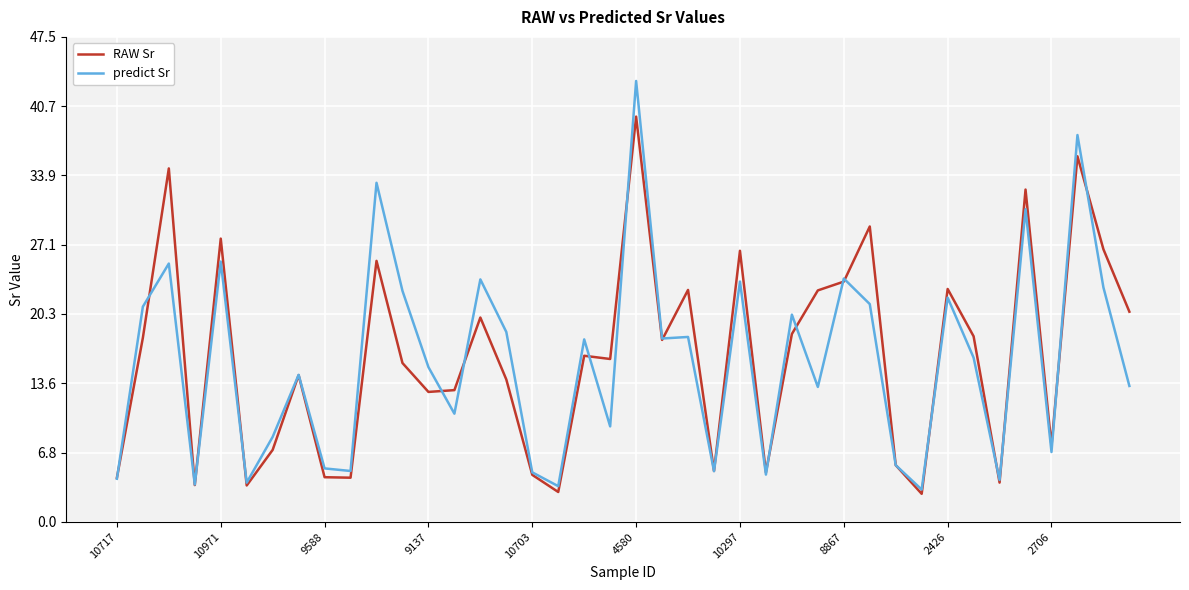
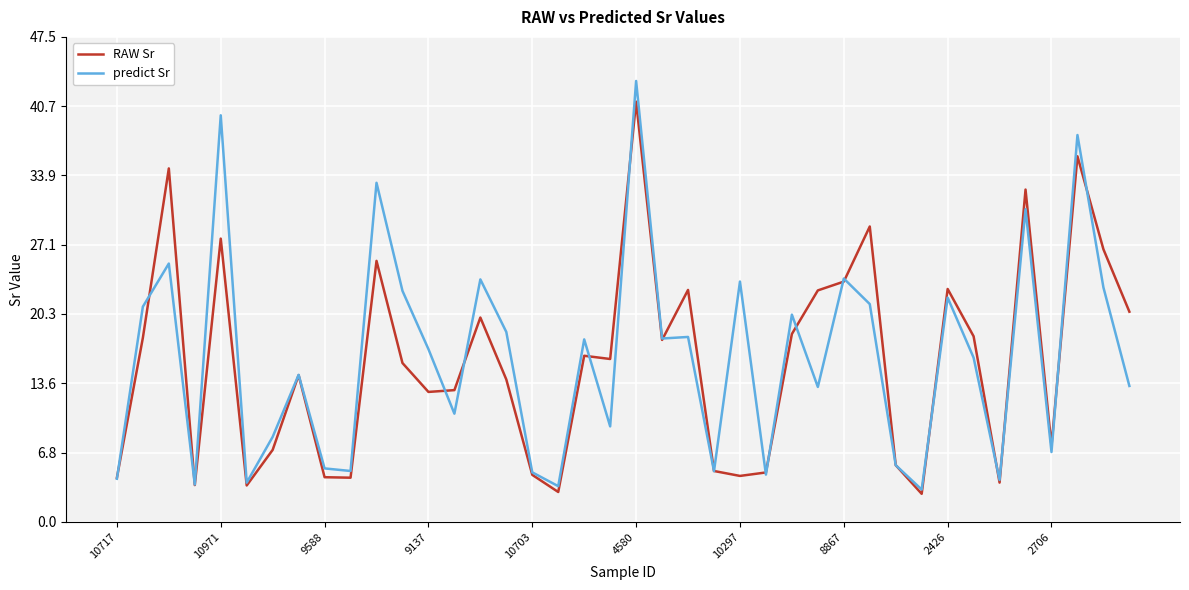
predict Sr, 10971: 25.5 -> 39.8
predict Sr, 9137: 15.1 -> 16.9
RAW Sr, 4580: 39.7 -> 41.1
RAW Sr, 10297: 26.5 -> 4.5
